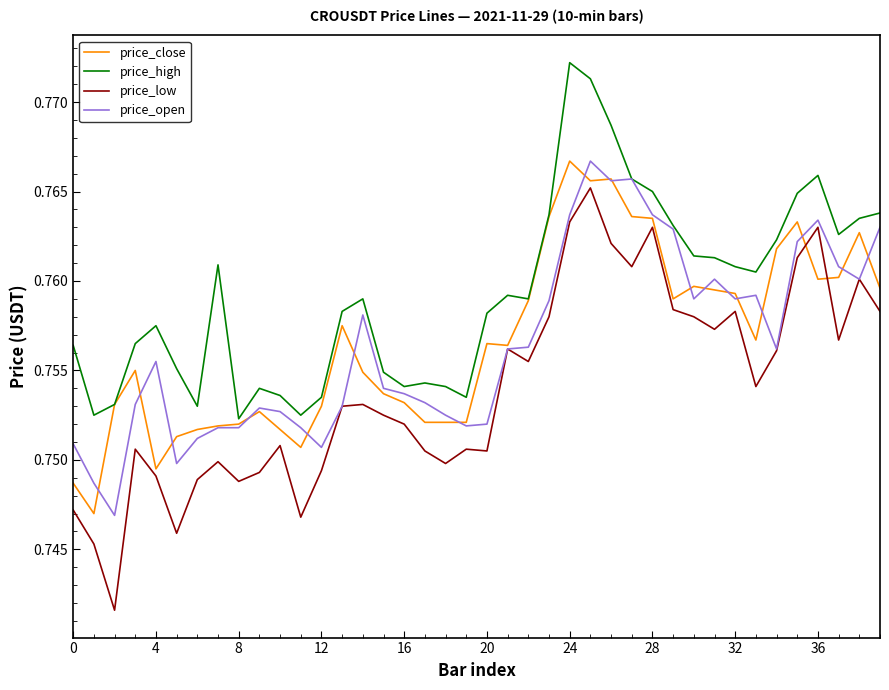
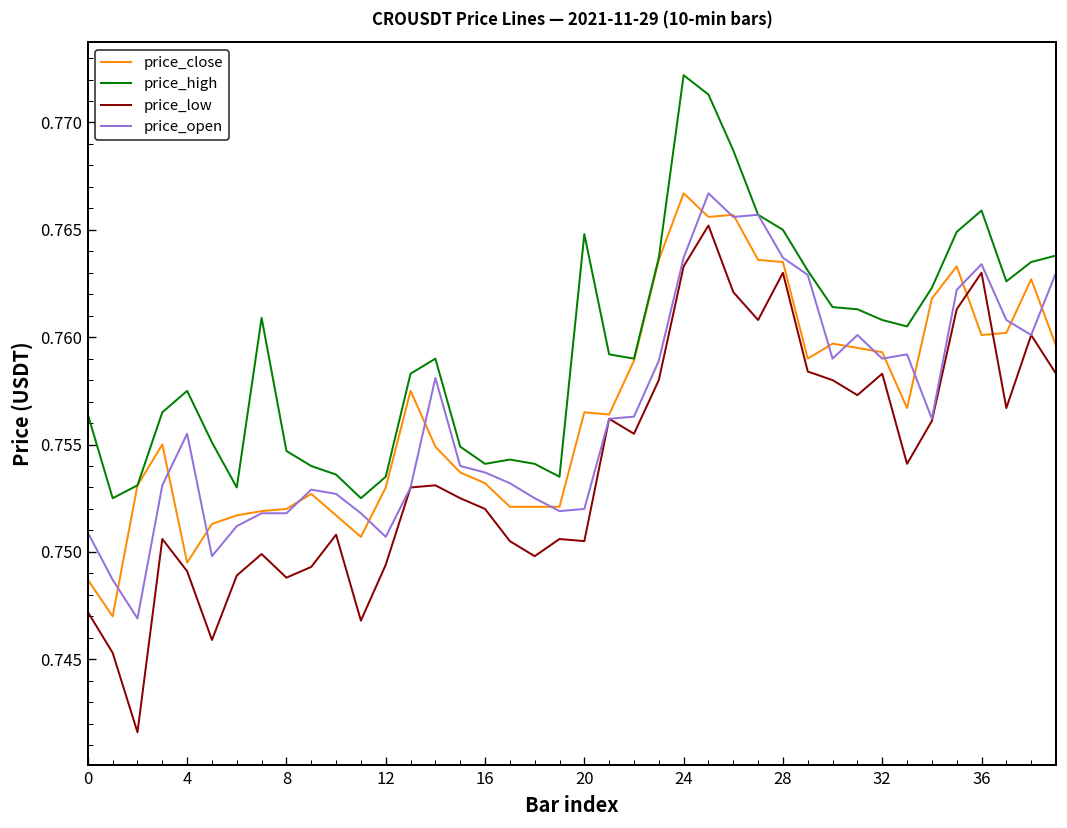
price_high, 8: 0.7523 -> 0.7547
price_high, 20: 0.7582 -> 0.7648
